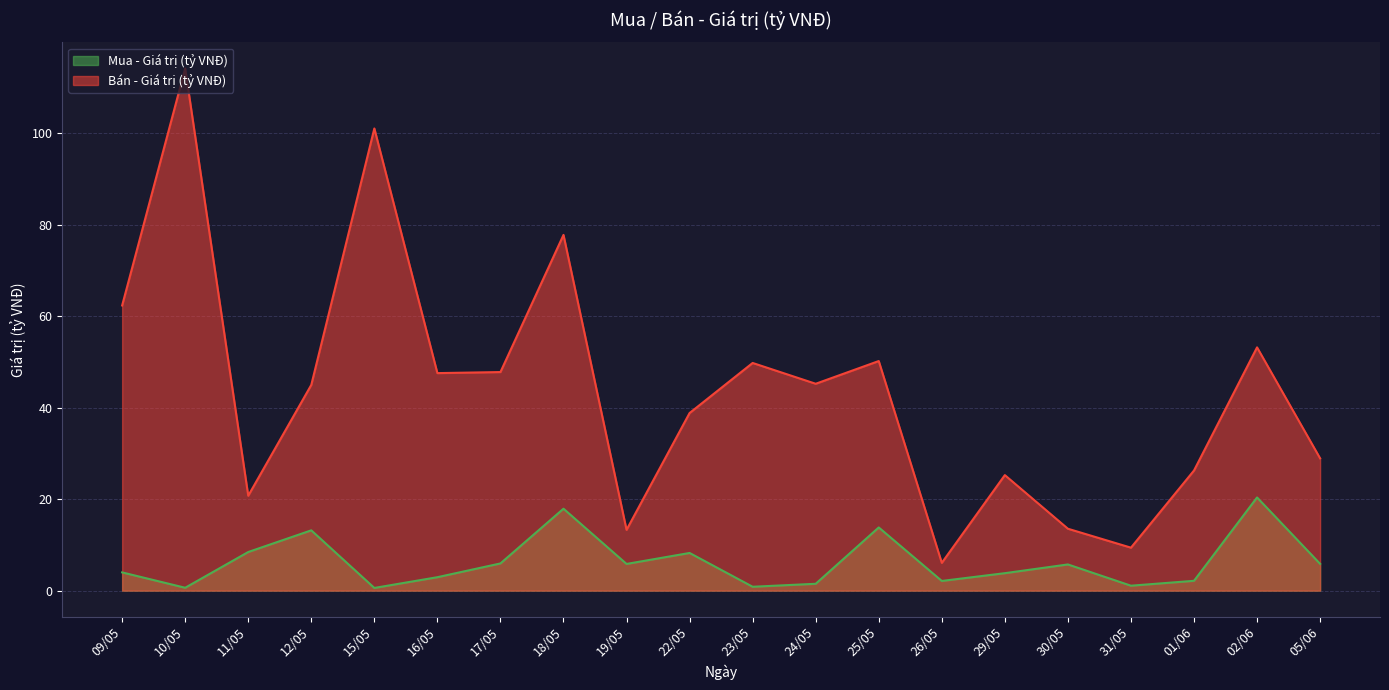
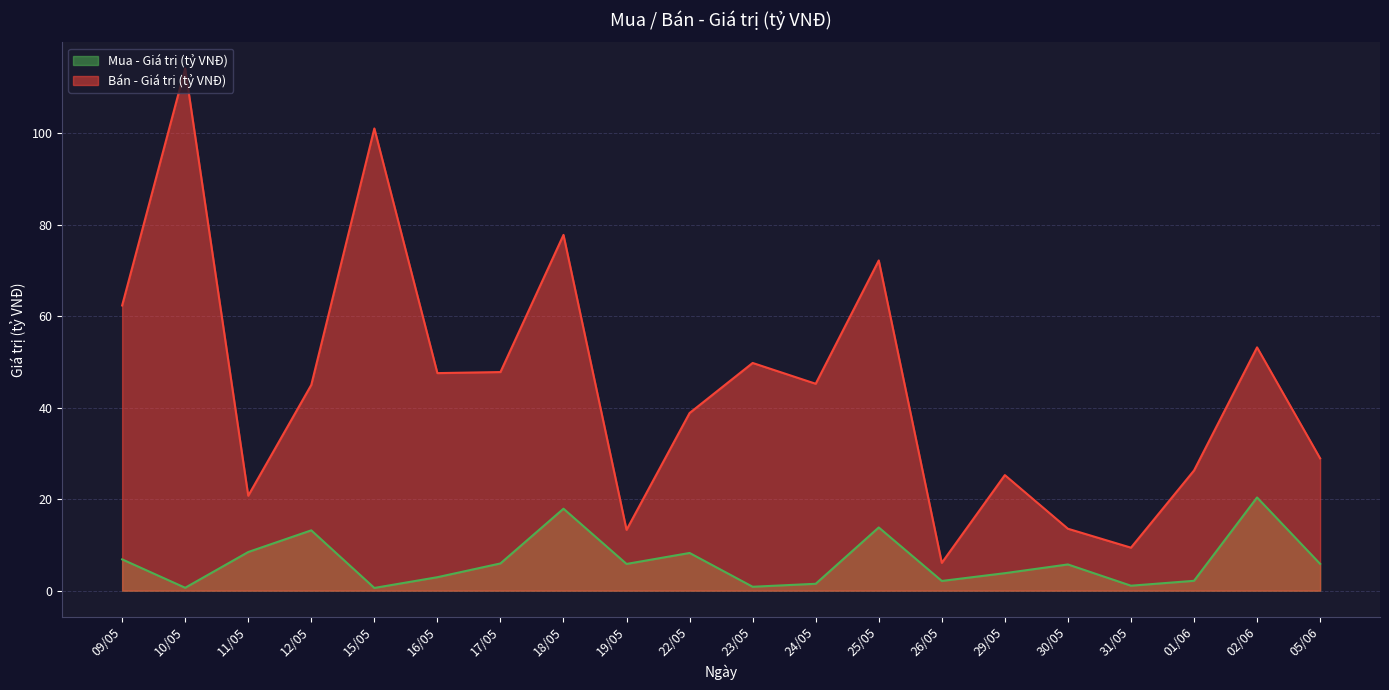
Mua - Giá trị (tỷ VNĐ), 09/05: 4 -> 7
Bán - Giá trị (tỷ VNĐ), 25/05: 50 -> 72
